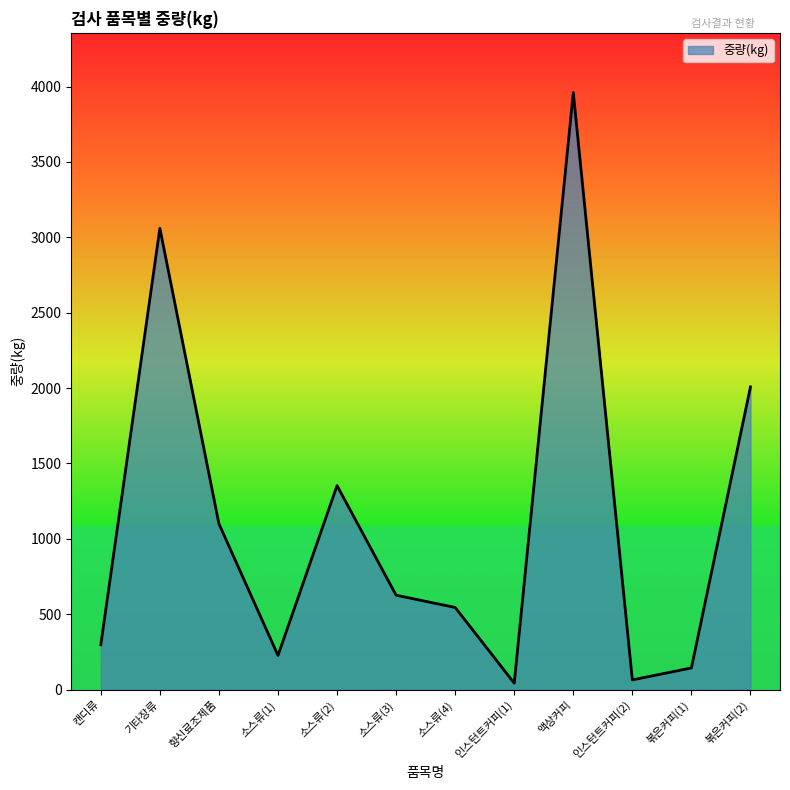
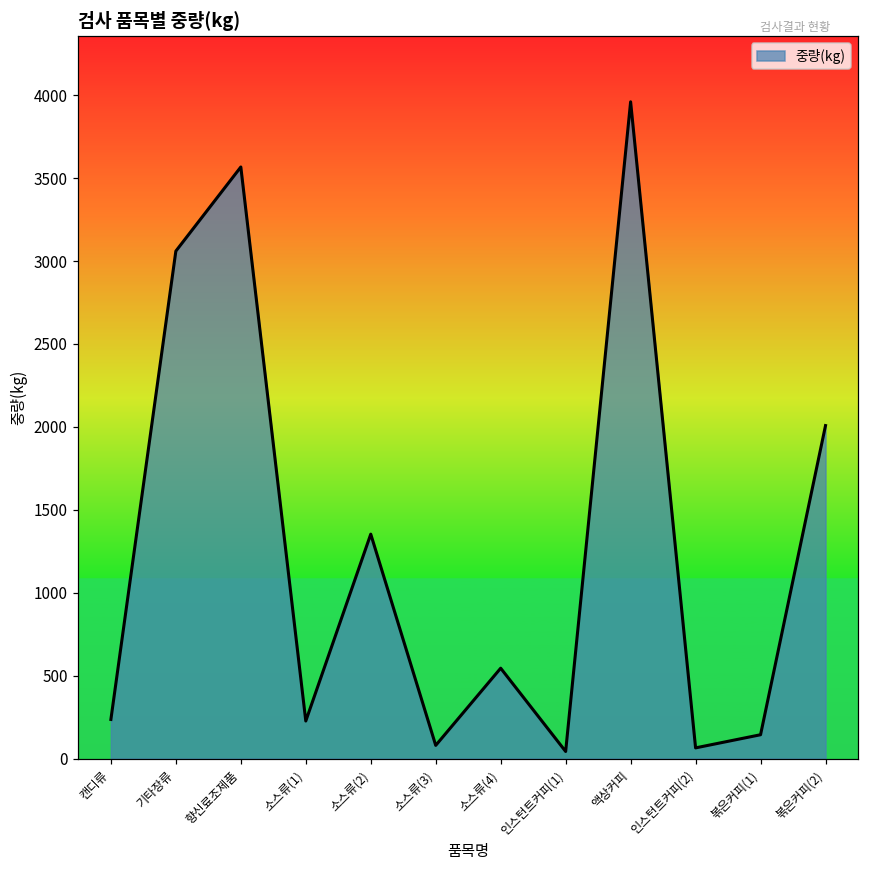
캔디류: 300 -> 240
향신료조제품: 1100 -> 3570
소스류(3): 630 -> 80
